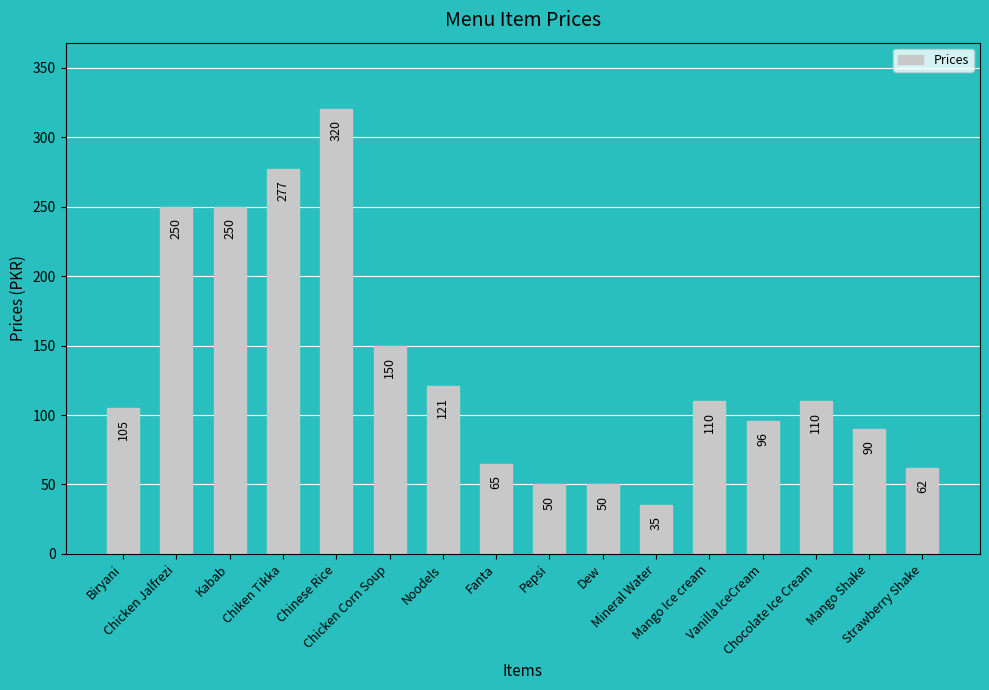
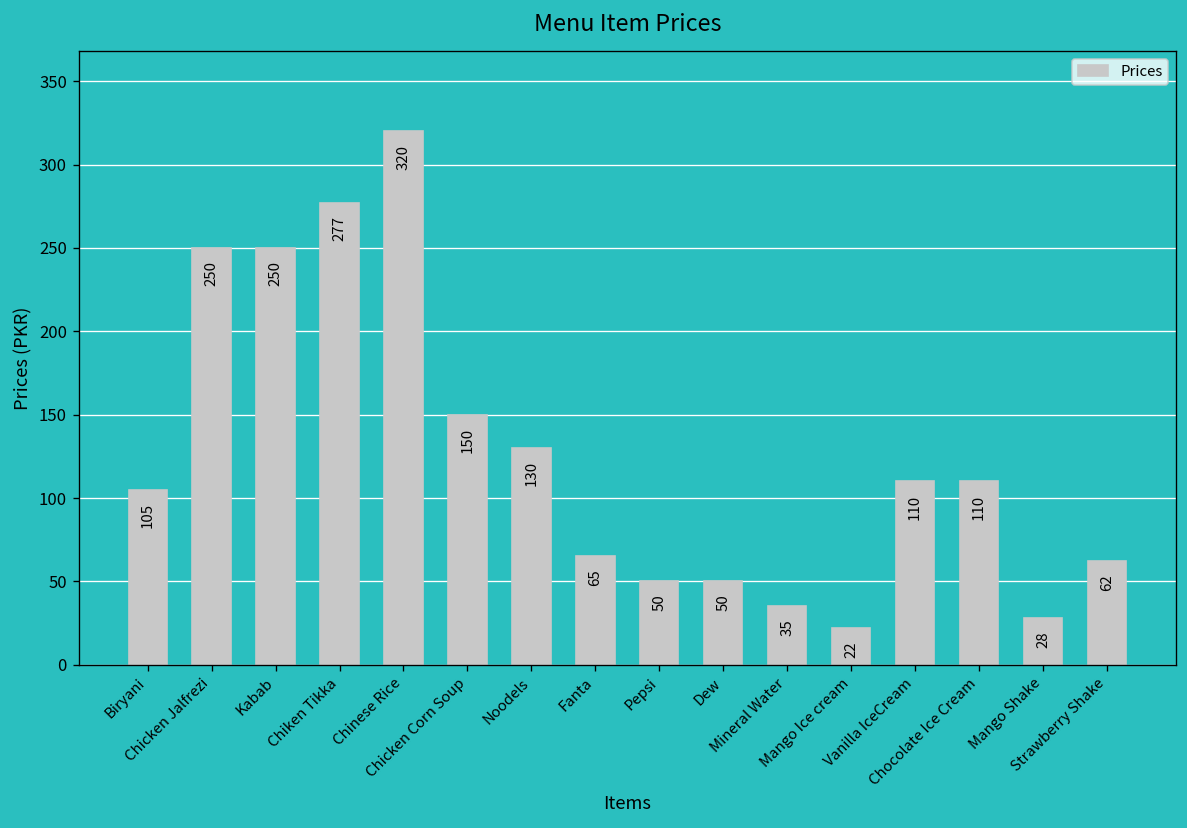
Noodels: 121 -> 130
Mango Ice cream: 110 -> 22
Vanilla IceCream: 96 -> 110
Mango Shake: 90 -> 28
